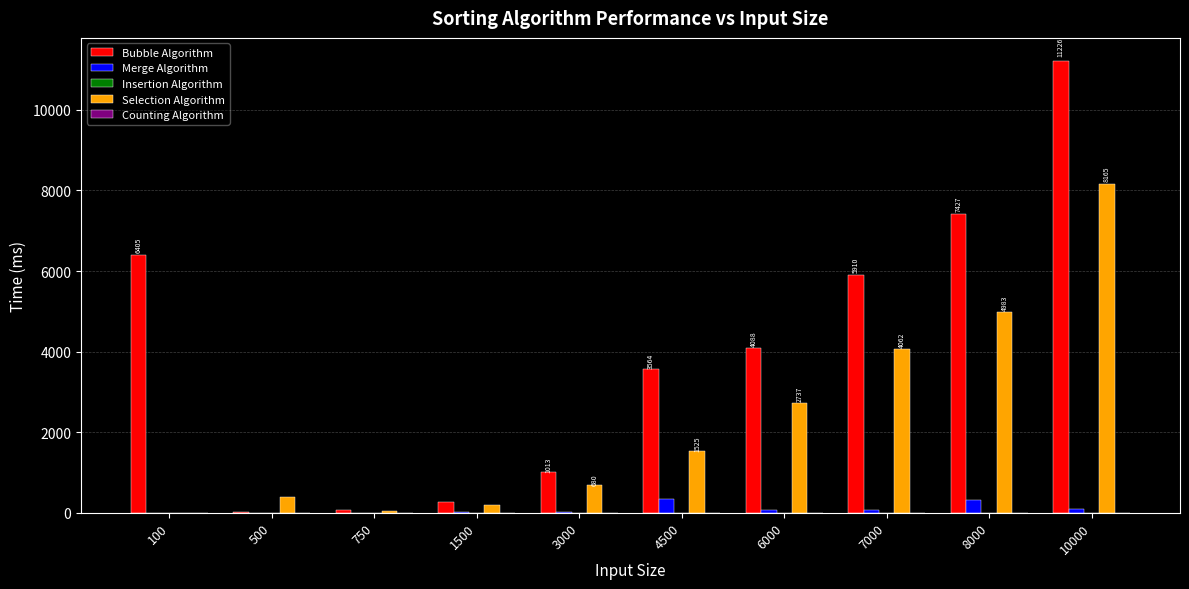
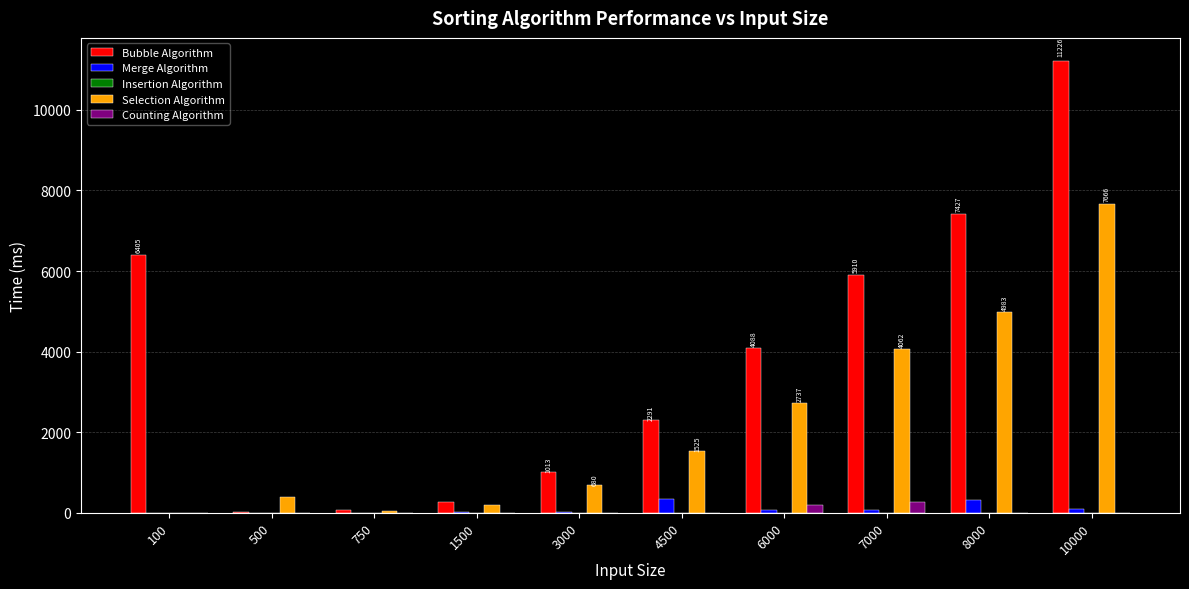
Bubble Algorithm, 4500: 3564 -> 2291
Counting Algorithm, 6000: 0 -> 200
Counting Algorithm, 7000: 0 -> 300
Selection Algorithm, 10000: 8165 -> 7666
